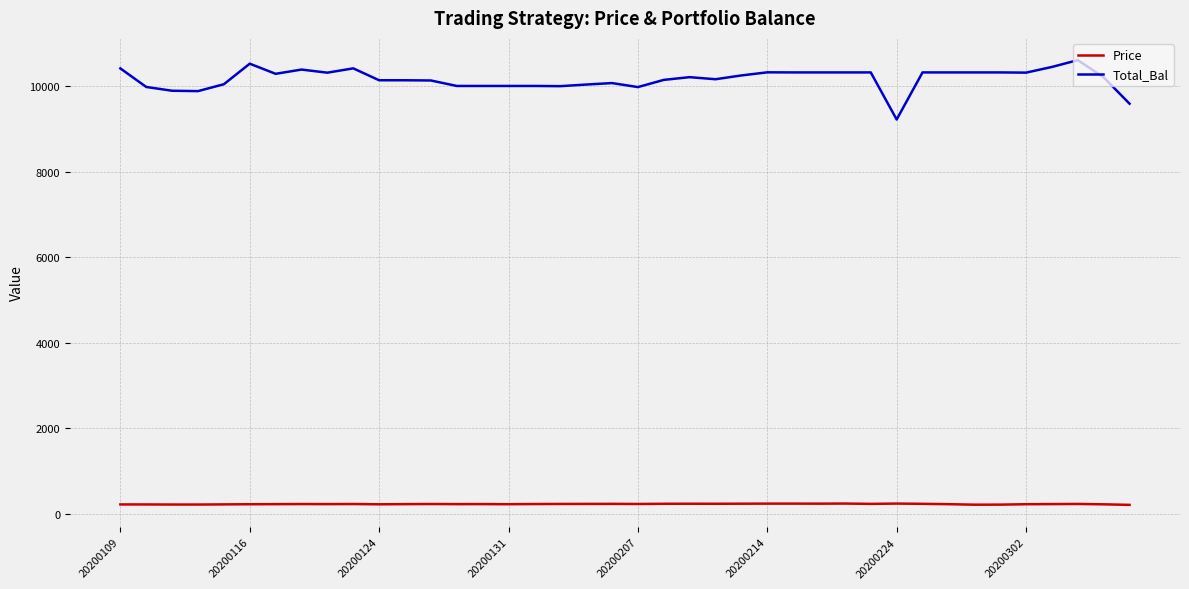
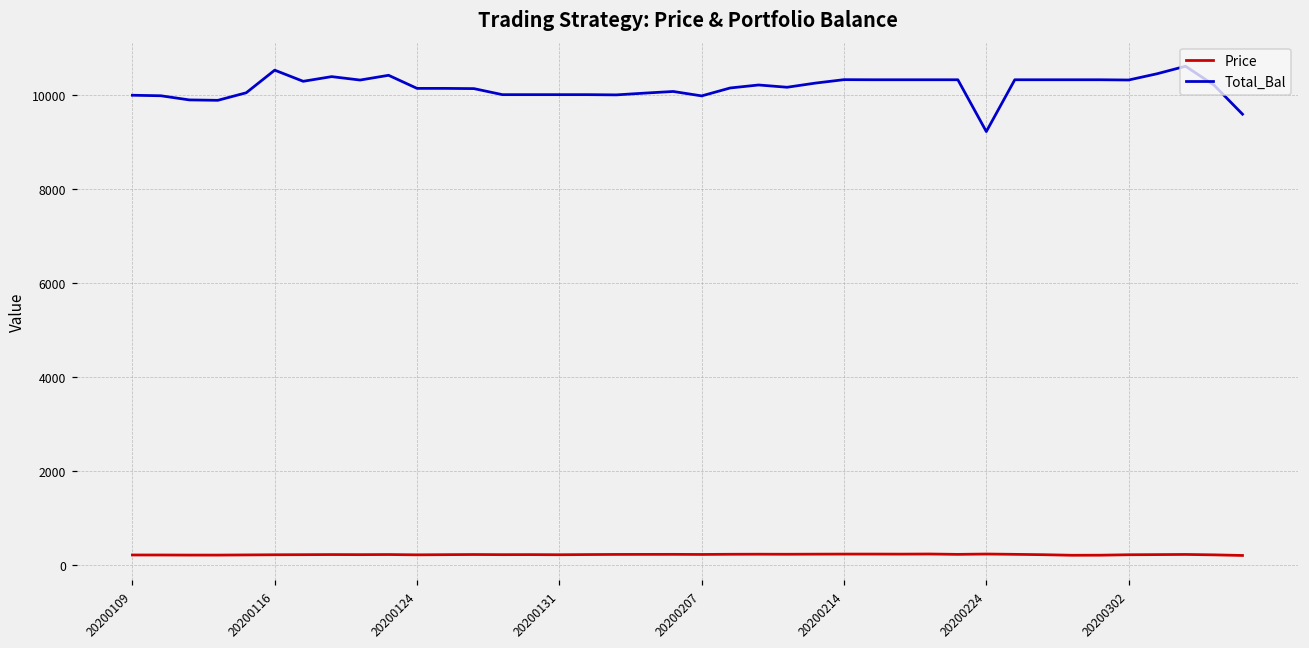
Total_Bal, 20200109: 10400 -> 10000
